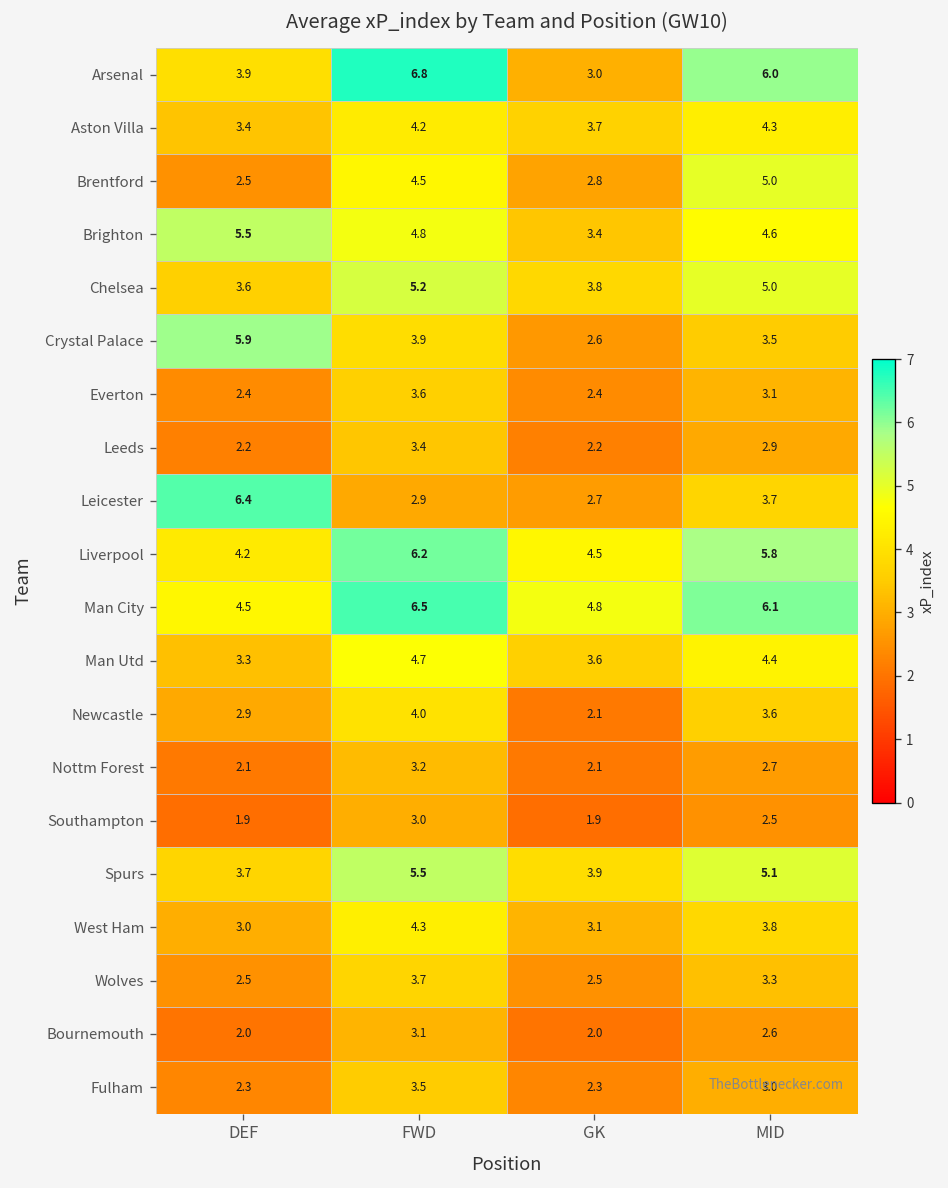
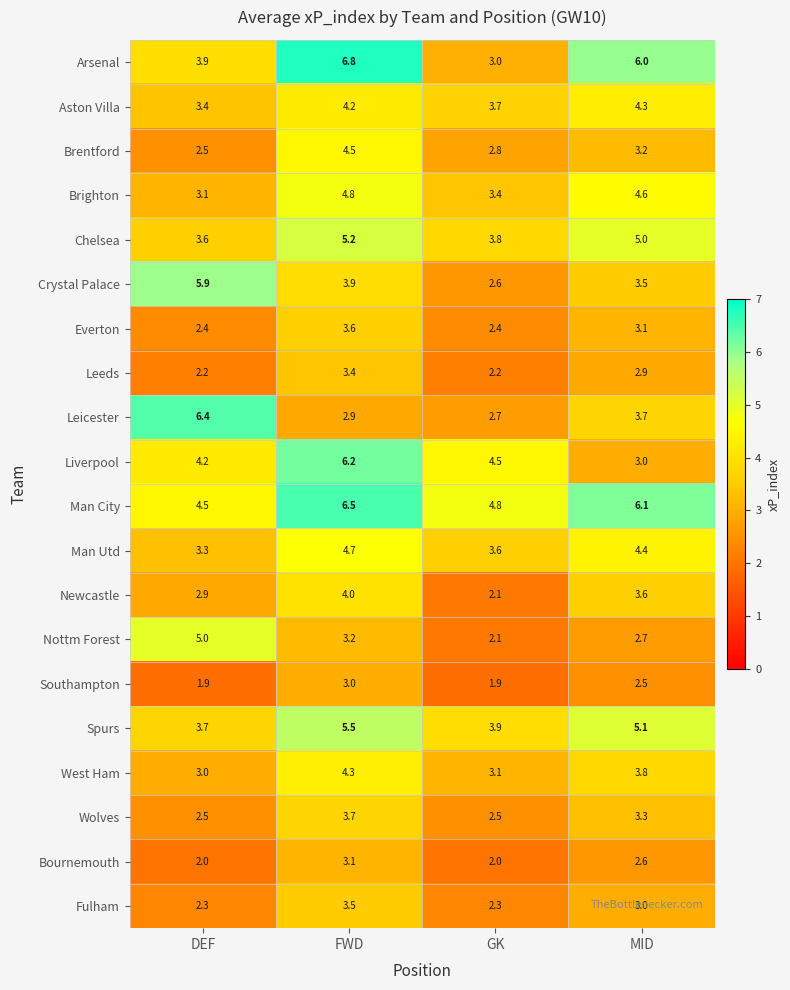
Brentford, MID: 5.0 -> 3.2
Brighton, DEF: 5.5 -> 3.1
Liverpool, MID: 5.8 -> 3.0
Nottm Forest, DEF: 2.1 -> 5.0
